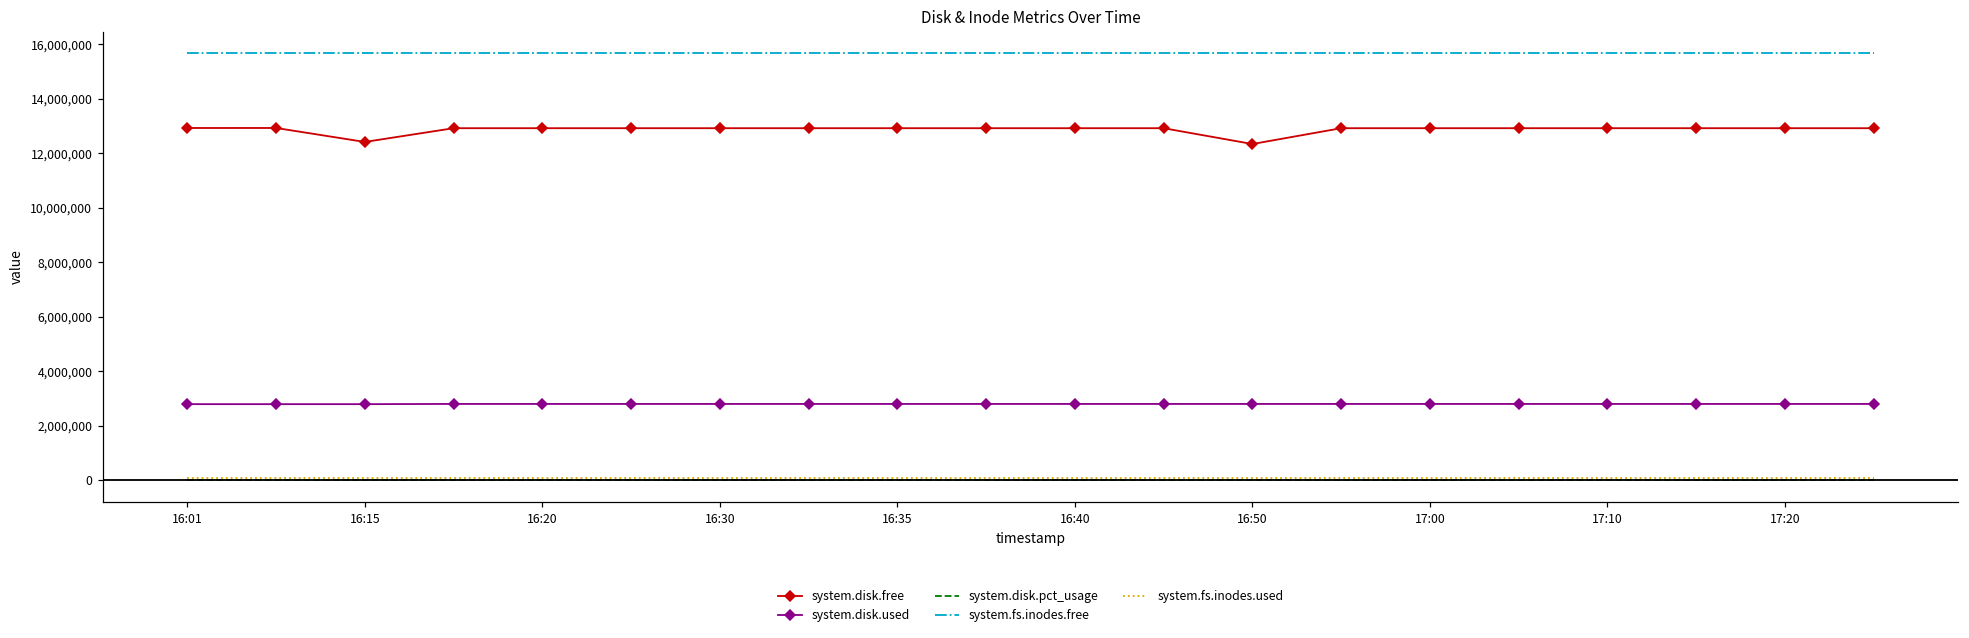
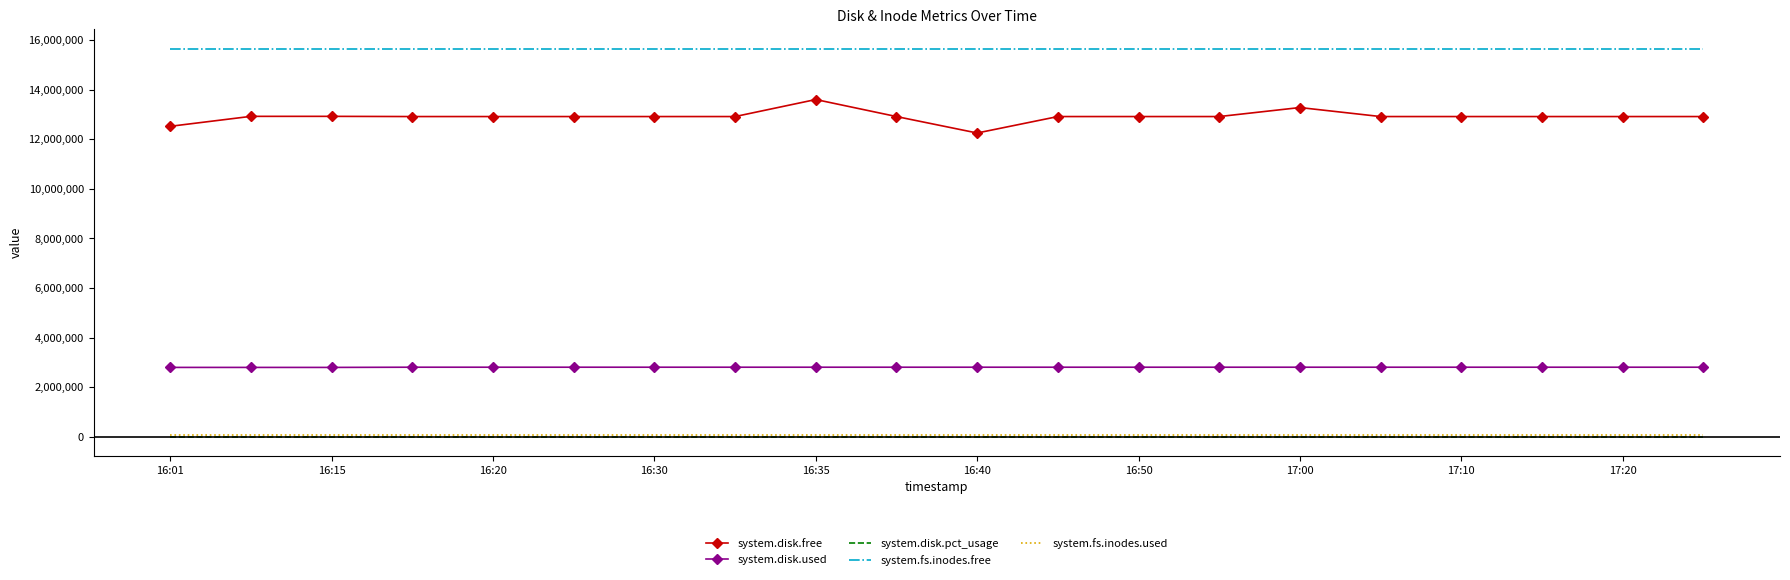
system.disk.free, 16:01: 12,900,000 -> 12,500,000
system.disk.free, 16:15: 12,400,000 -> 12,900,000
system.disk.free, 16:35: 12,900,000 -> 13,600,000
system.disk.free, 16:40: 12,900,000 -> 12,300,000
system.disk.free, 16:50: 12,300,000 -> 12,900,000
system.disk.free, 17:00: 12,900,000 -> 13,300,000
